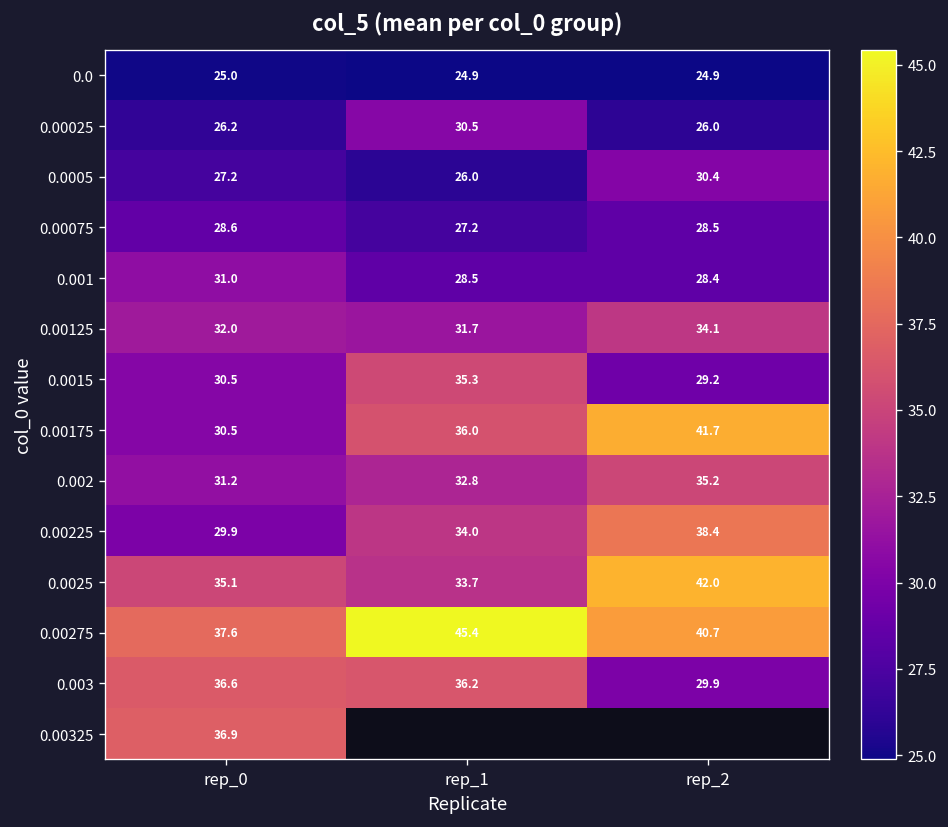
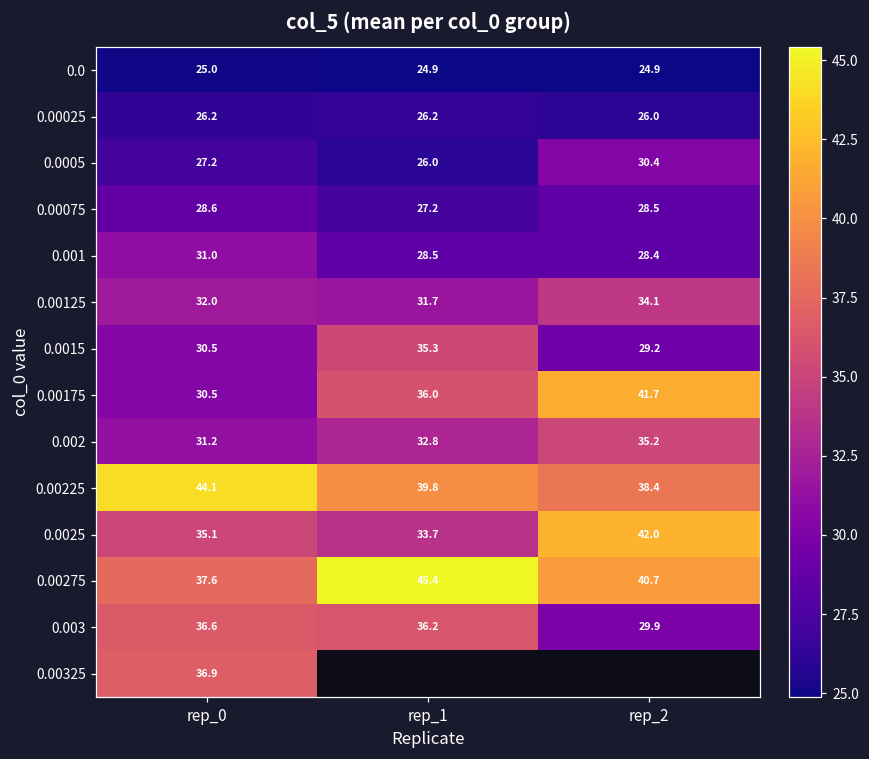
0.00025, rep_1: 30.5 -> 26.2
0.00225, rep_0: 29.9 -> 44.1
0.00225, rep_1: 34.0 -> 39.8
